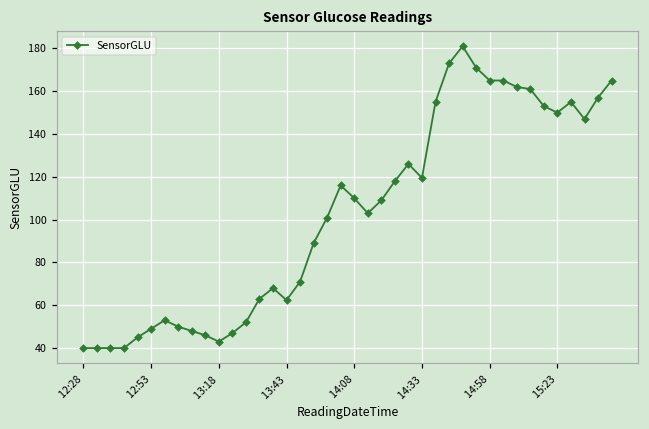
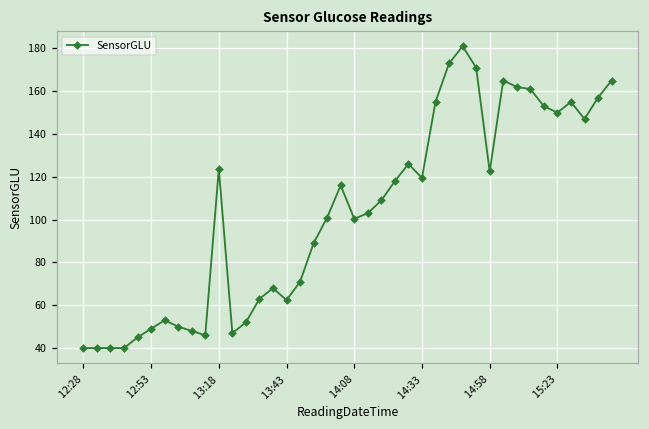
13:18: 43 -> 124
14:08: 110 -> 100
14:58: 165 -> 123
